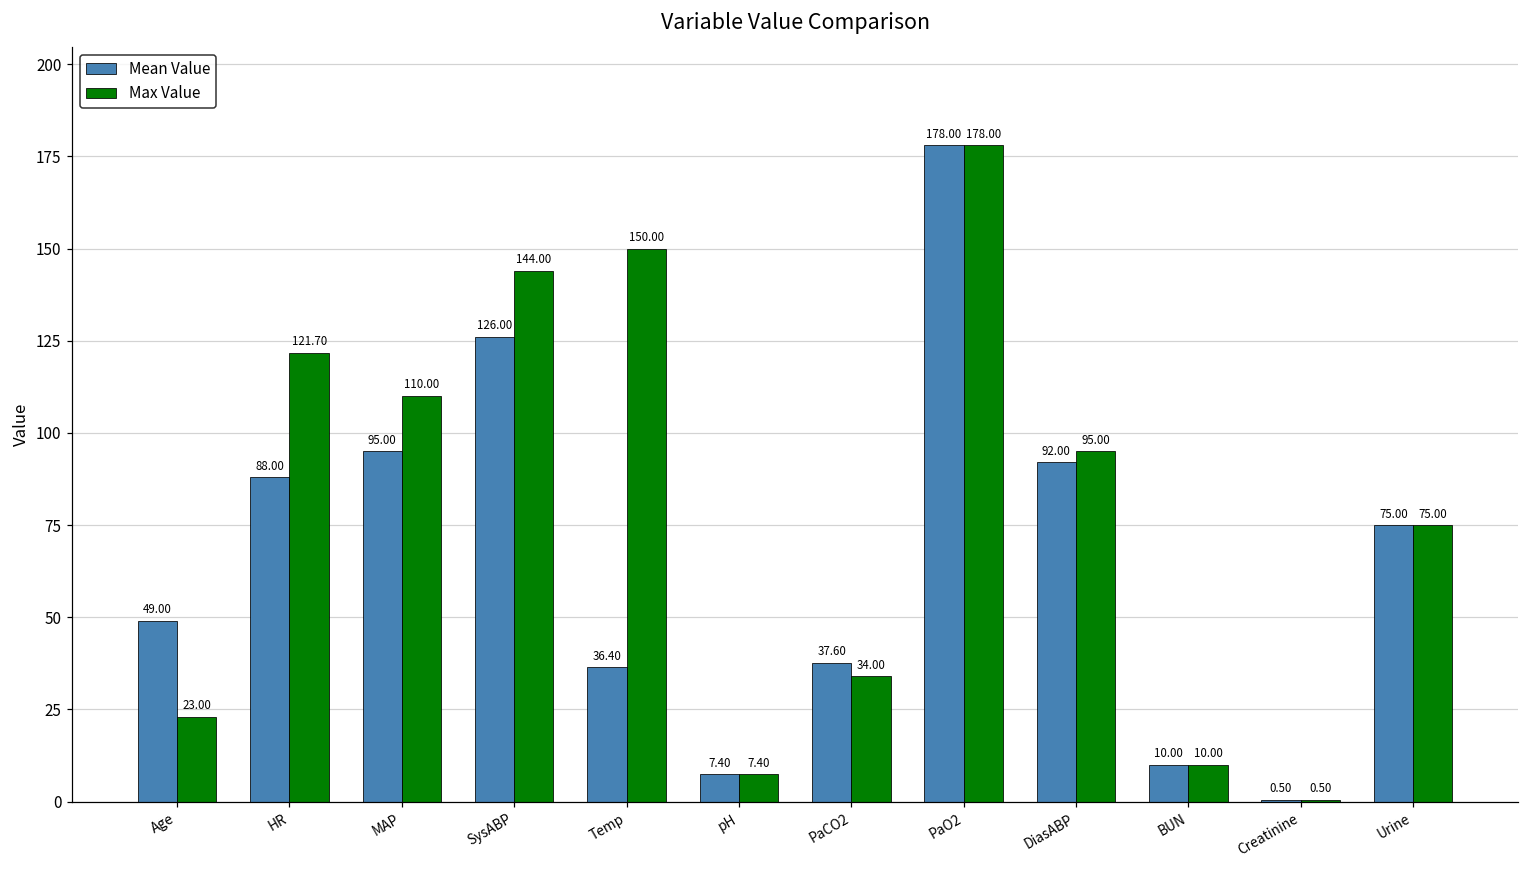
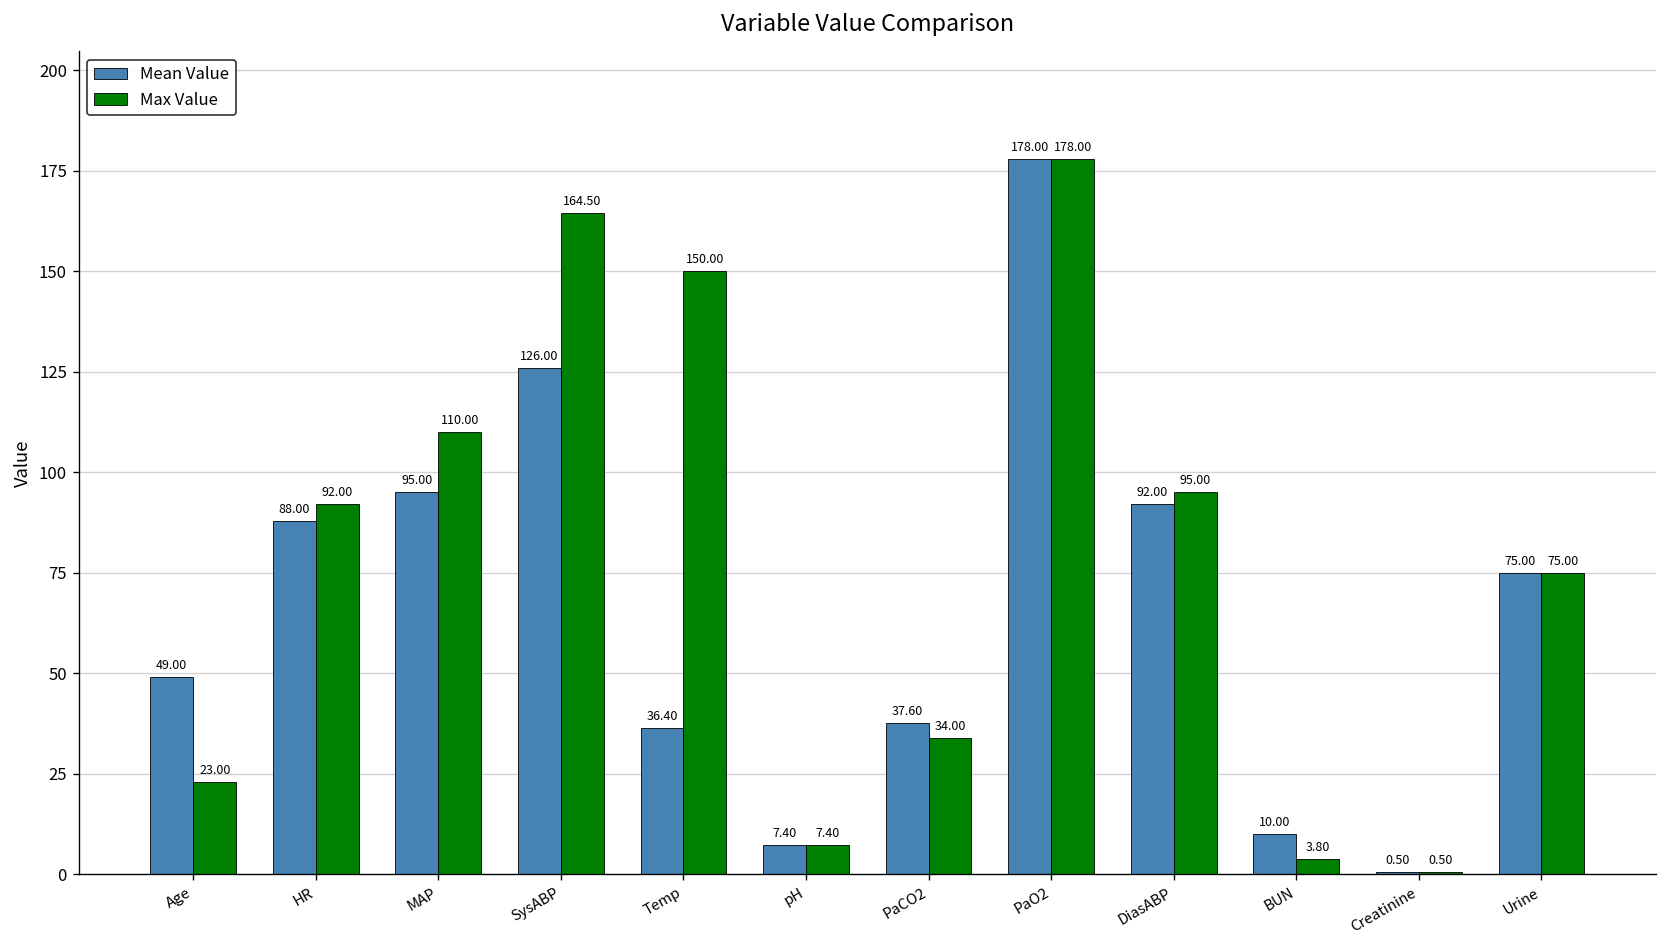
Max Value, HR: 121.70 -> 92.00
Max Value, SysABP: 144.00 -> 164.50
Max Value, BUN: 10.00 -> 3.80
